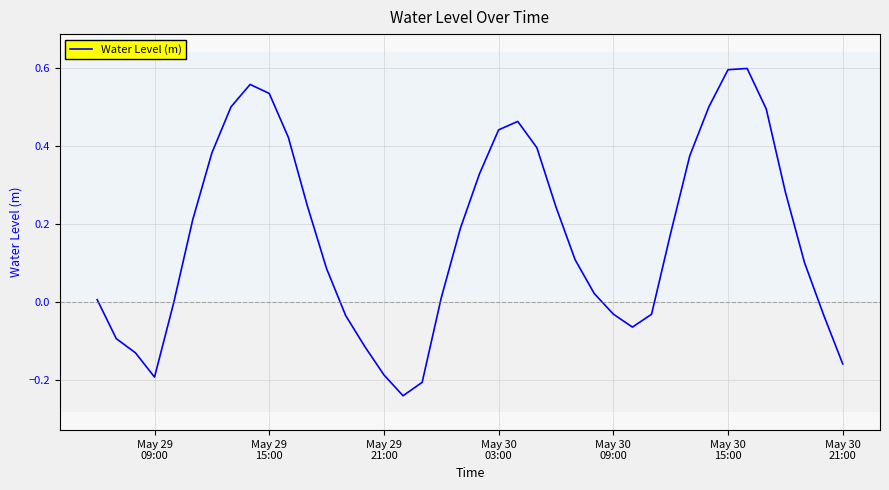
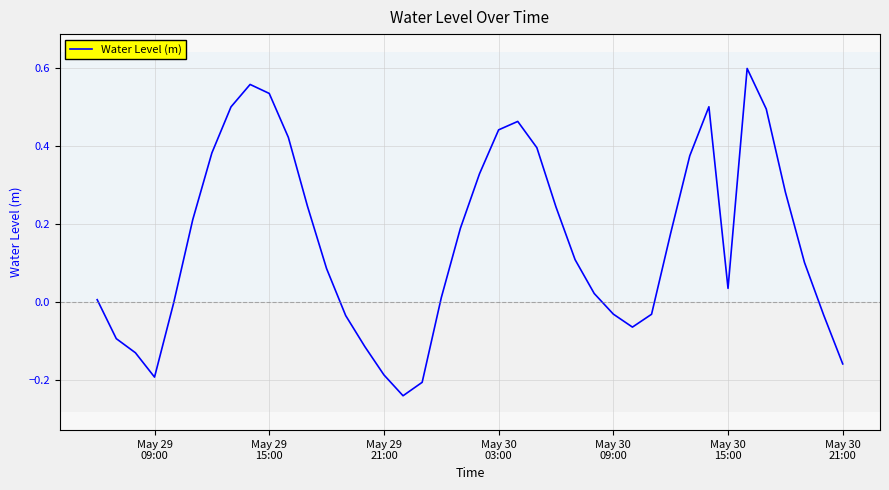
May 30 15:00: 0.60 -> 0.03
